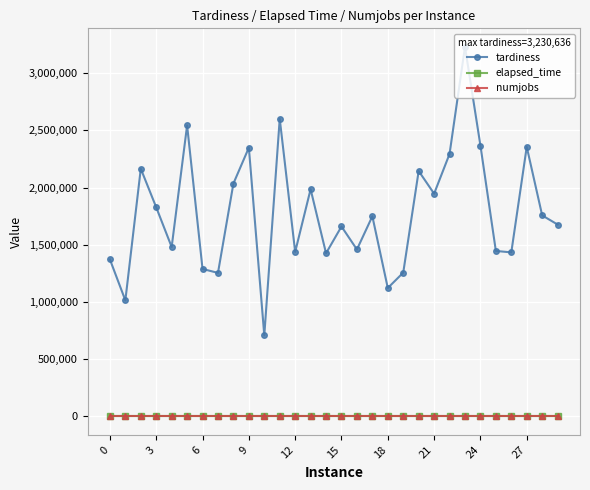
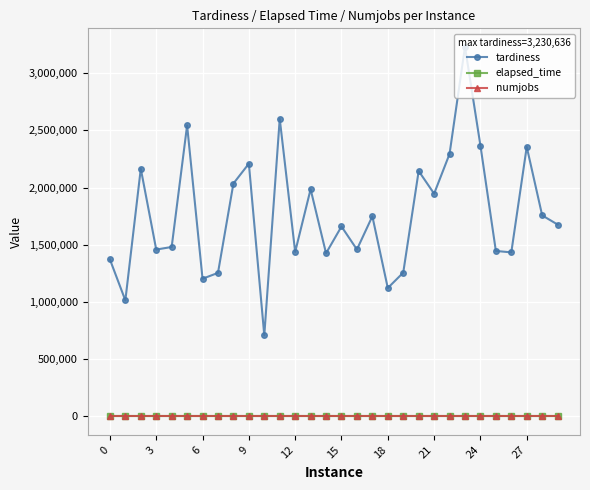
tardiness, 3: 1,830,000 -> 1,460,000
tardiness, 6: 1,290,000 -> 1,200,000
tardiness, 9: 2,350,000 -> 2,210,000
